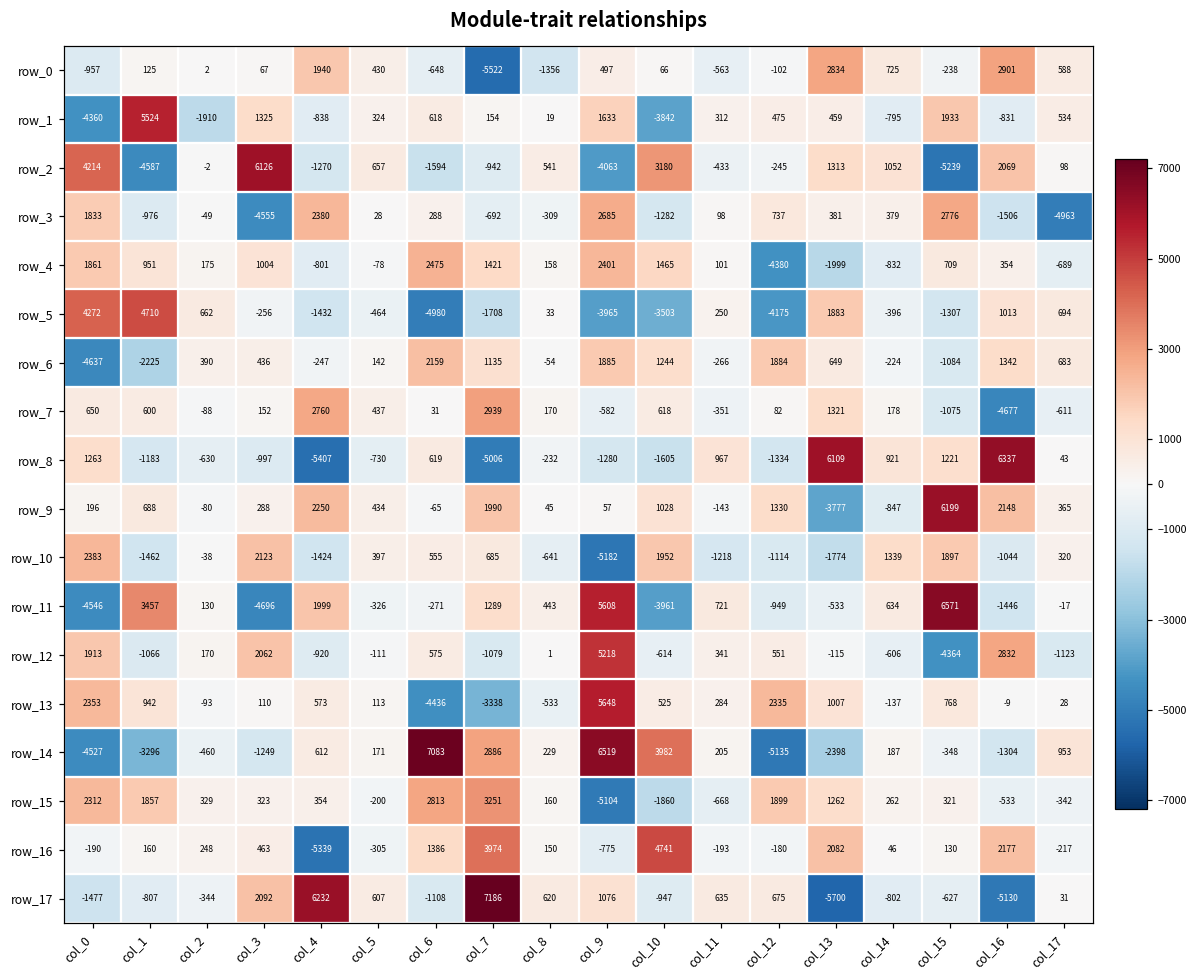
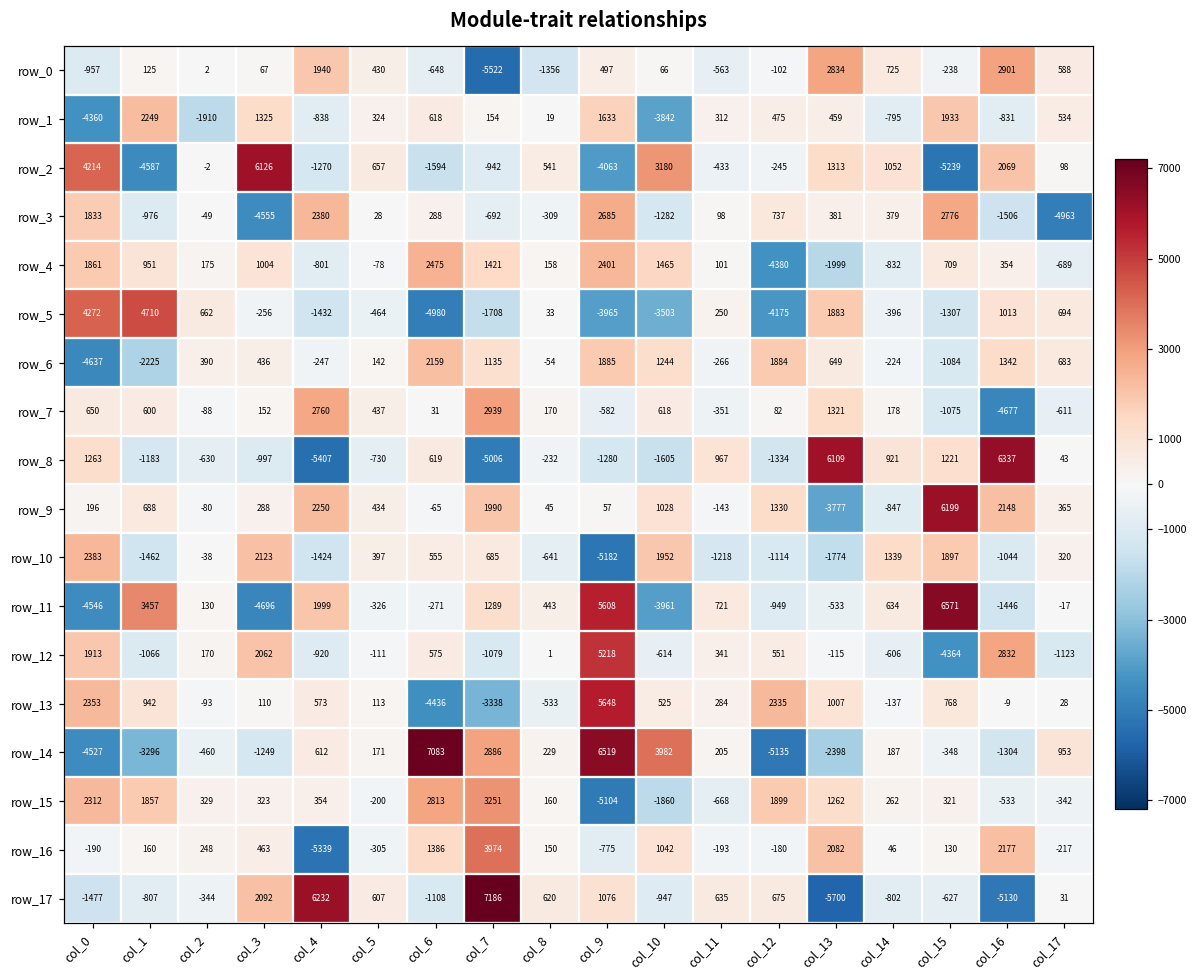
row_1, col_1: 5524 -> 2249
row_16, col_10: 4741 -> 1042
